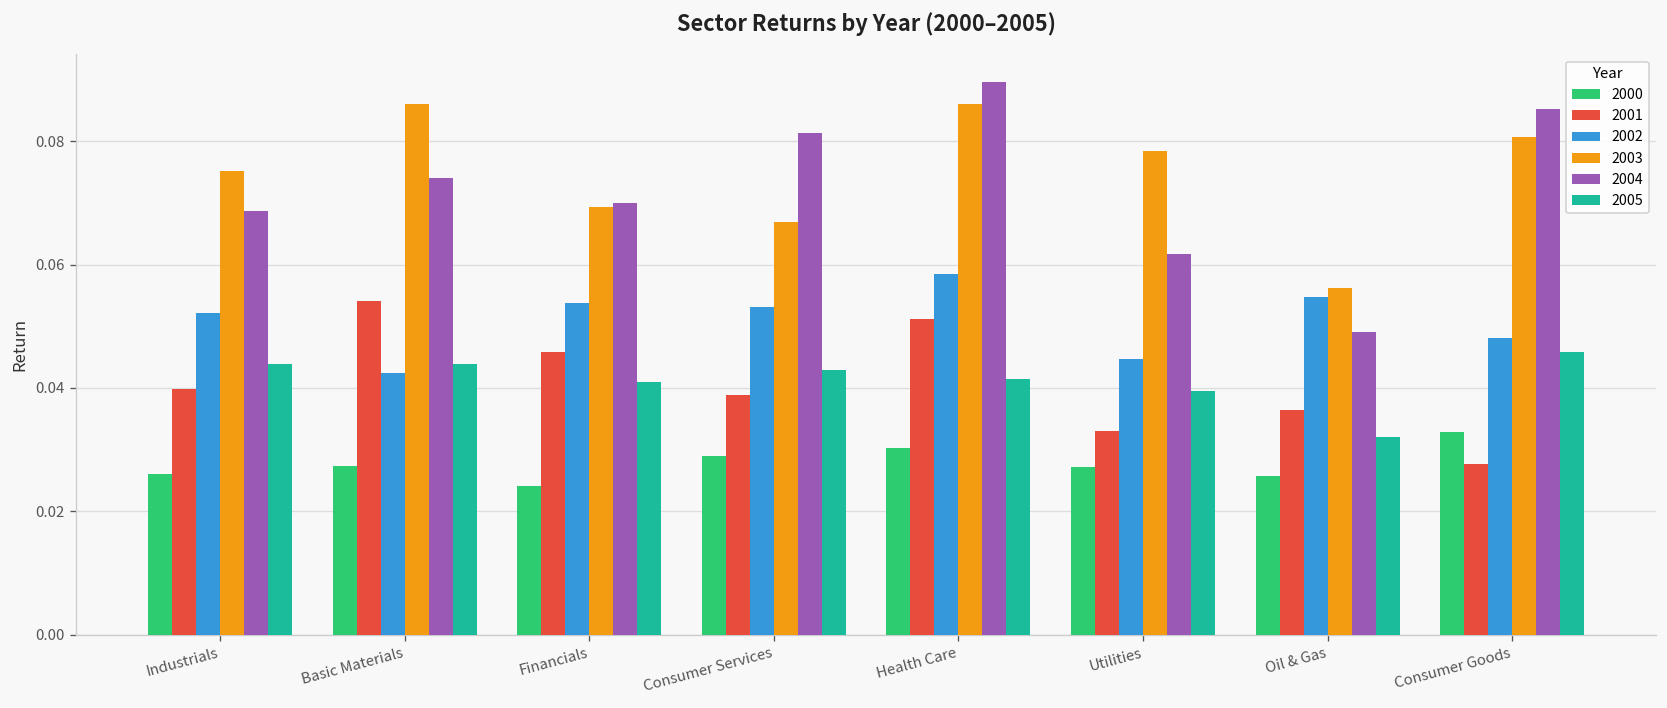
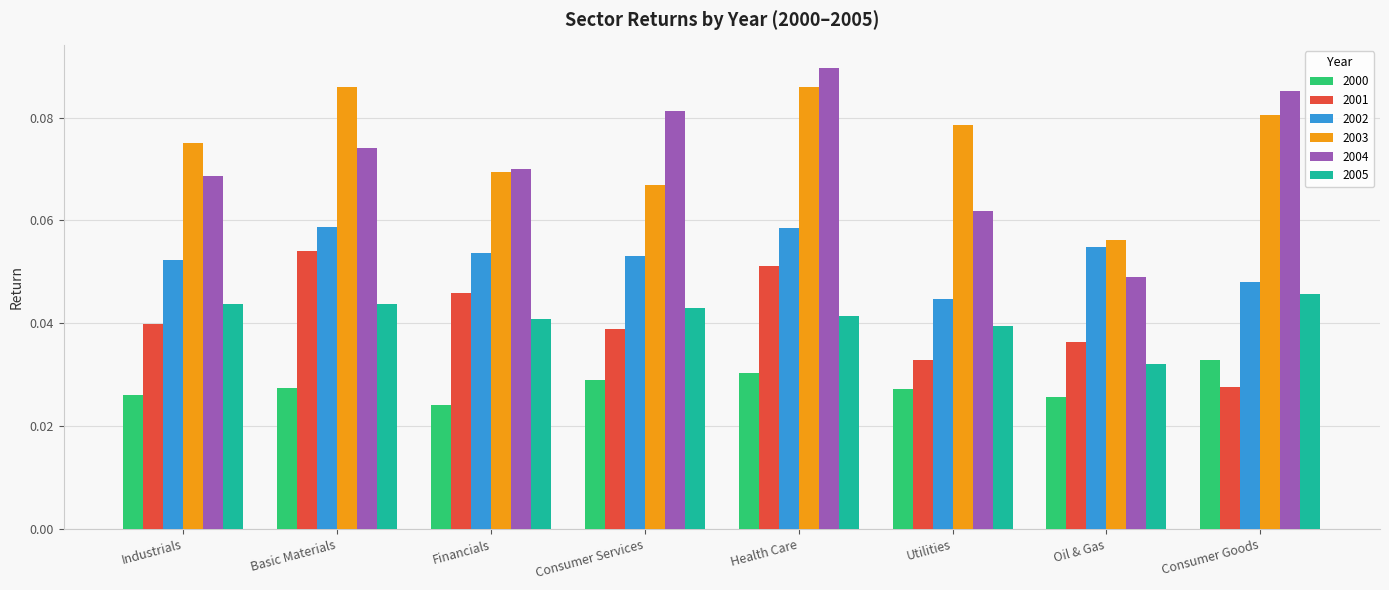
2002, Basic Materials: 0.042 -> 0.059
